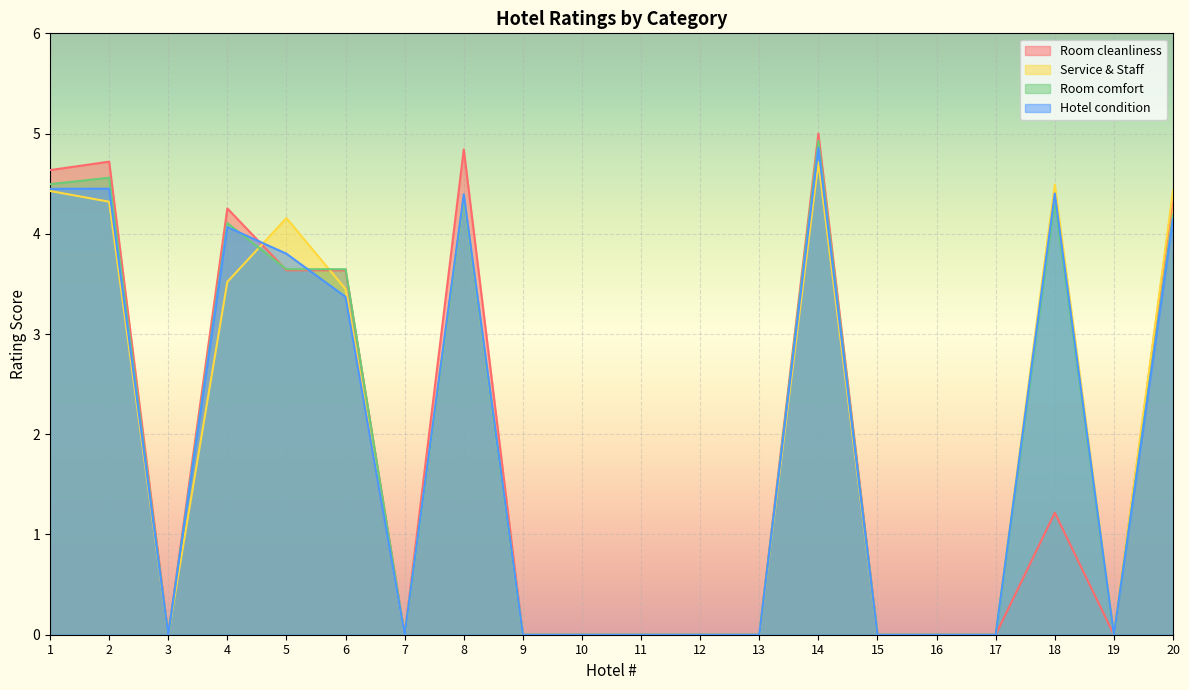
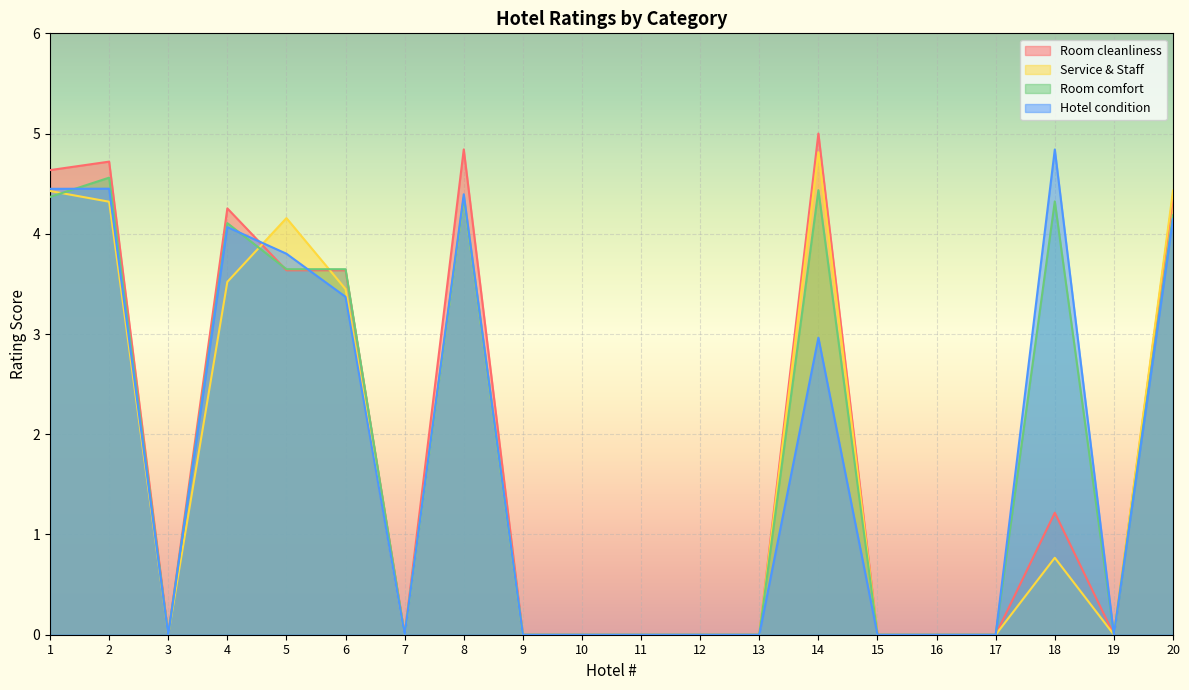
Room comfort, 1: 4.49 -> 4.37
Service & Staff, 14: 4.71 -> 4.81
Room comfort, 14: 4.93 -> 4.44
Hotel condition, 14: 4.86 -> 2.96
Service & Staff, 18: 4.49 -> 0.77
Hotel condition, 18: 4.40 -> 4.84
